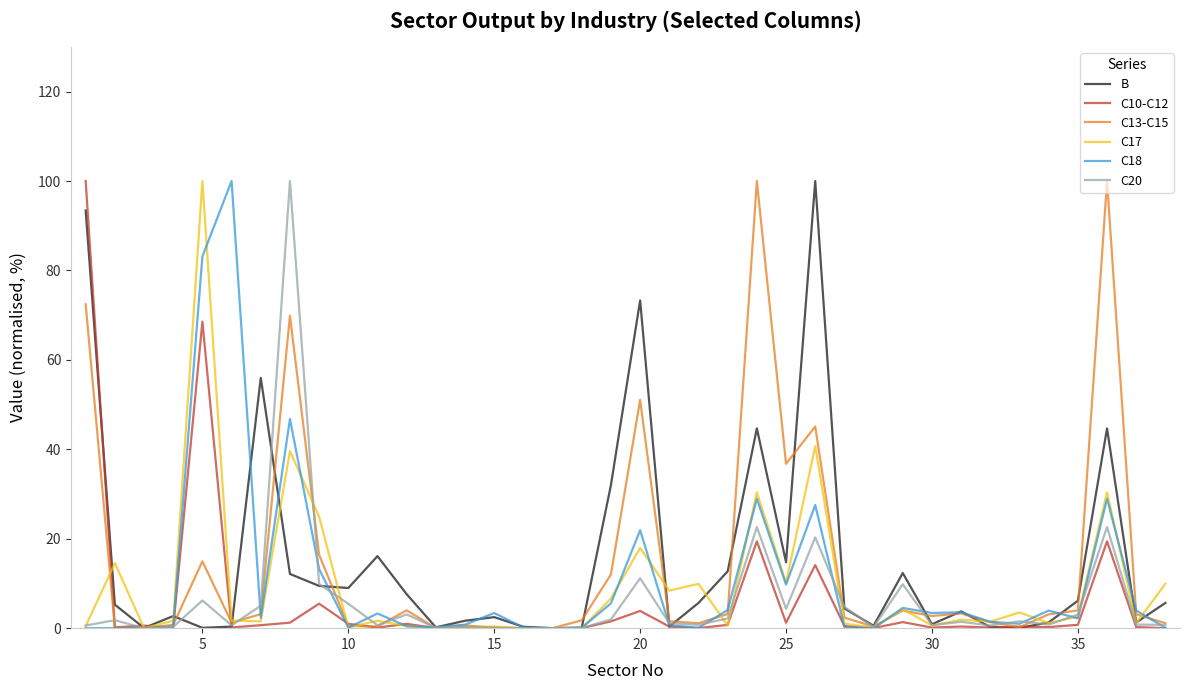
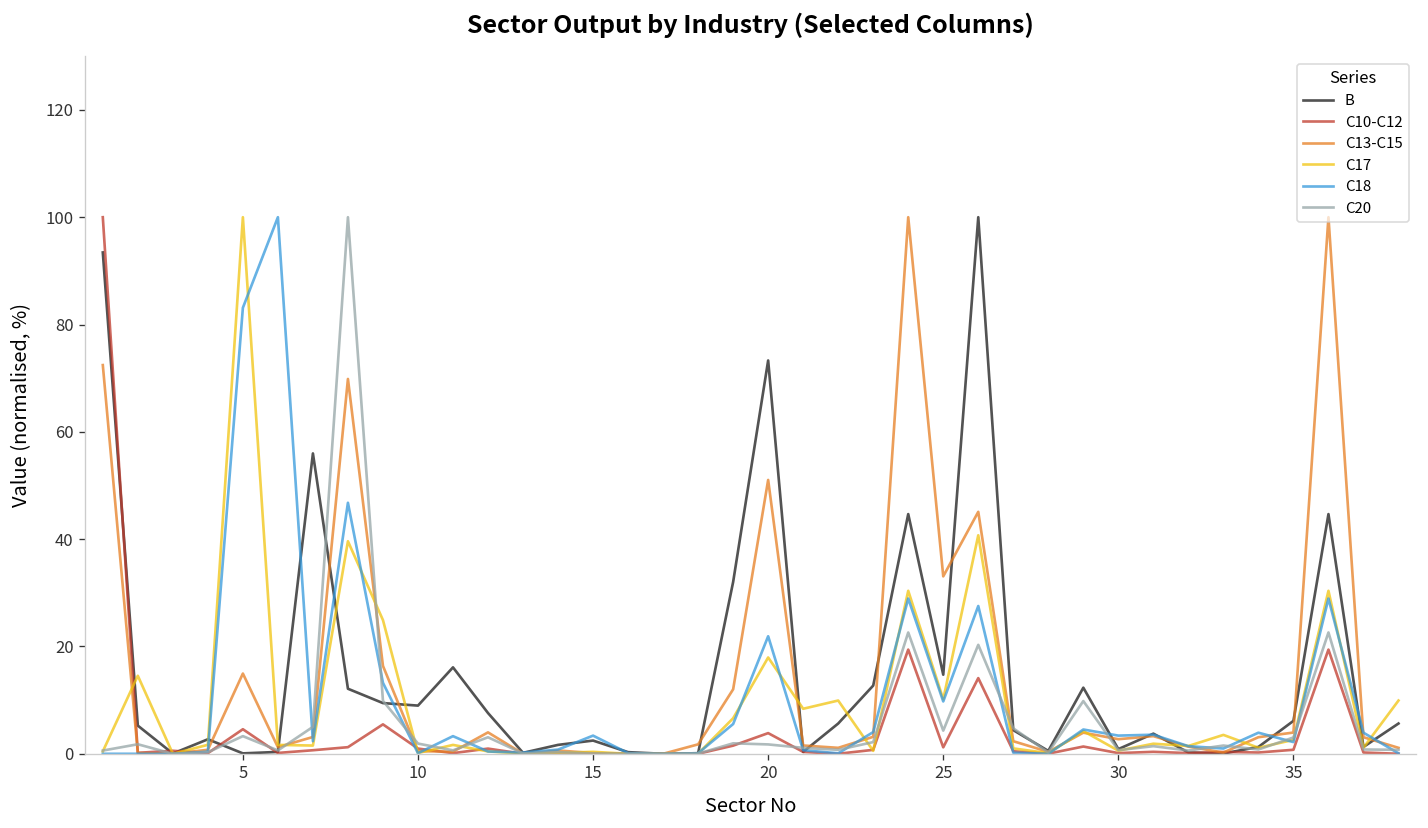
C10-C12, 5: 69 -> 5
C20, 5: 6 -> 3
C20, 10: 5 -> 2
C20, 20: 11 -> 2
C13-C15, 25: 37 -> 33
